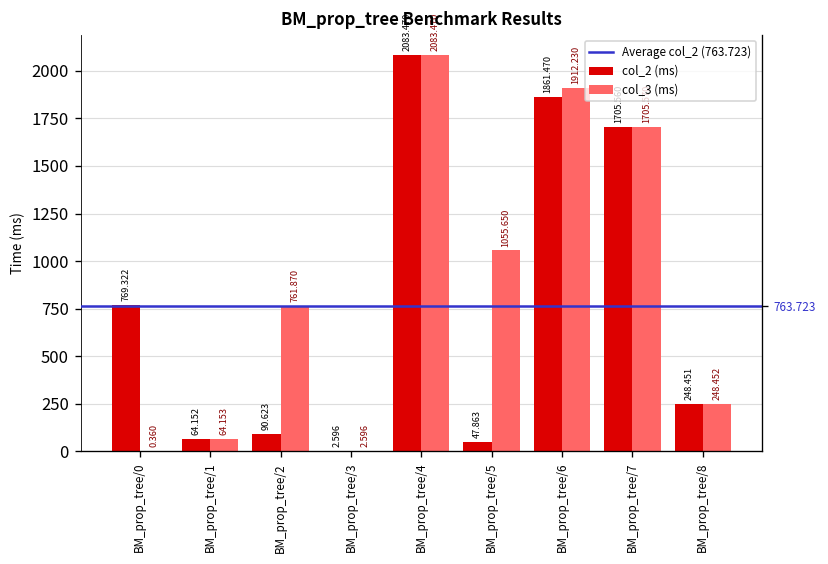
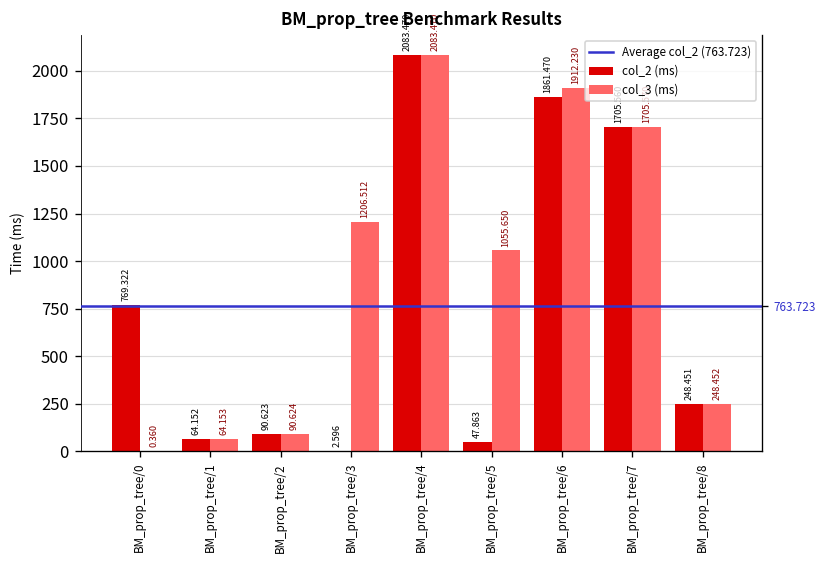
col_3 (ms), BM_prop_tree/2: 761.870 -> 90.624
col_3 (ms), BM_prop_tree/3: 2.596 -> 1206.512
